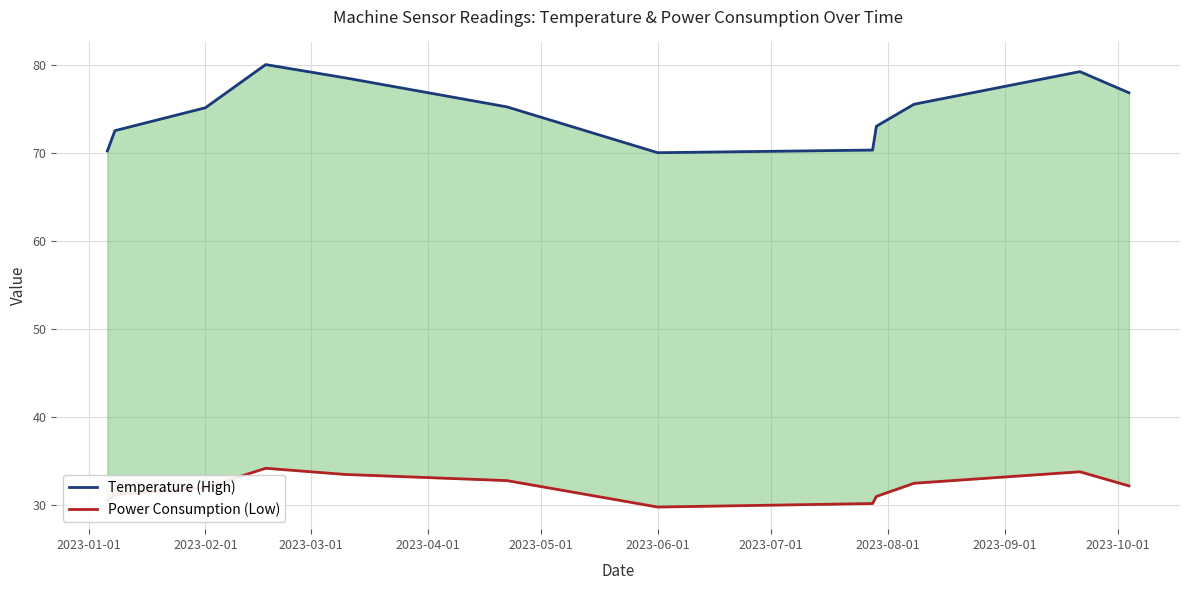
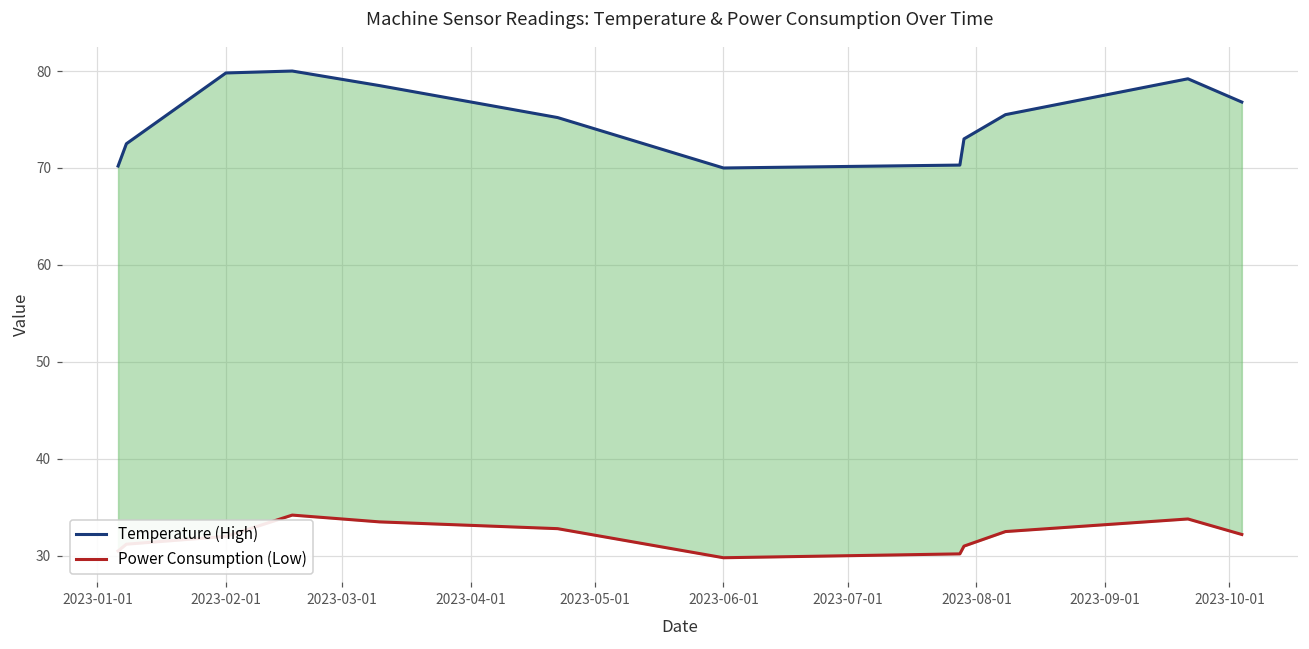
Temperature (High), 2023-02-01: 75 -> 80
